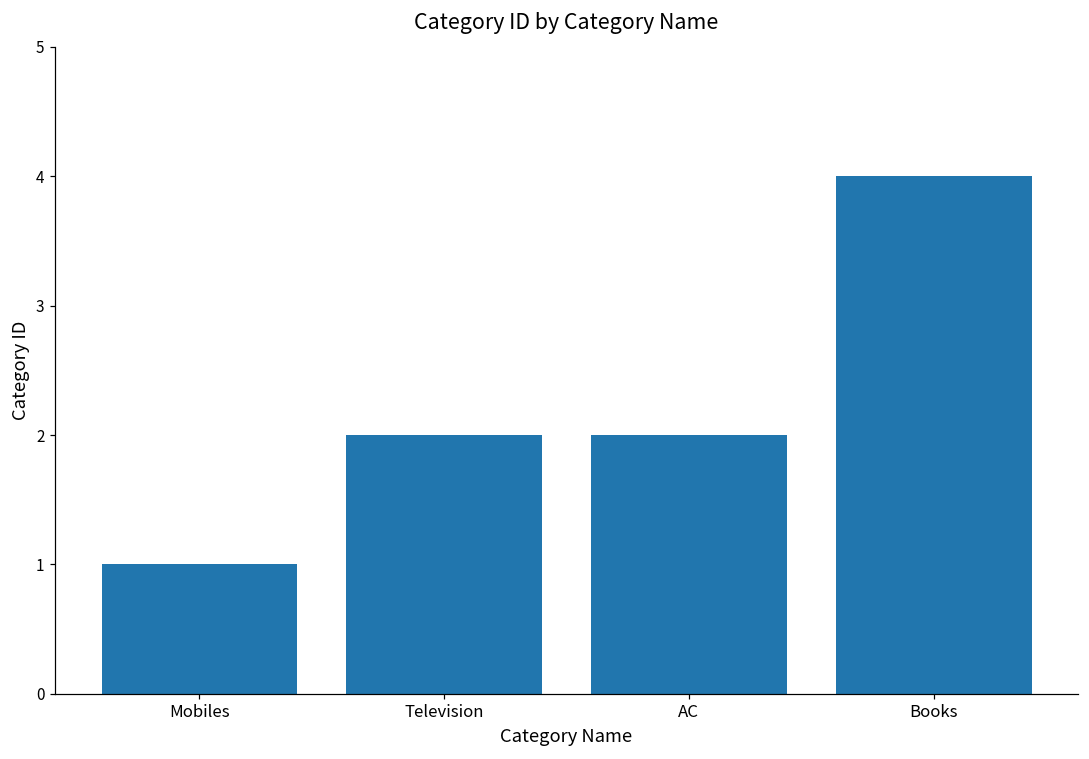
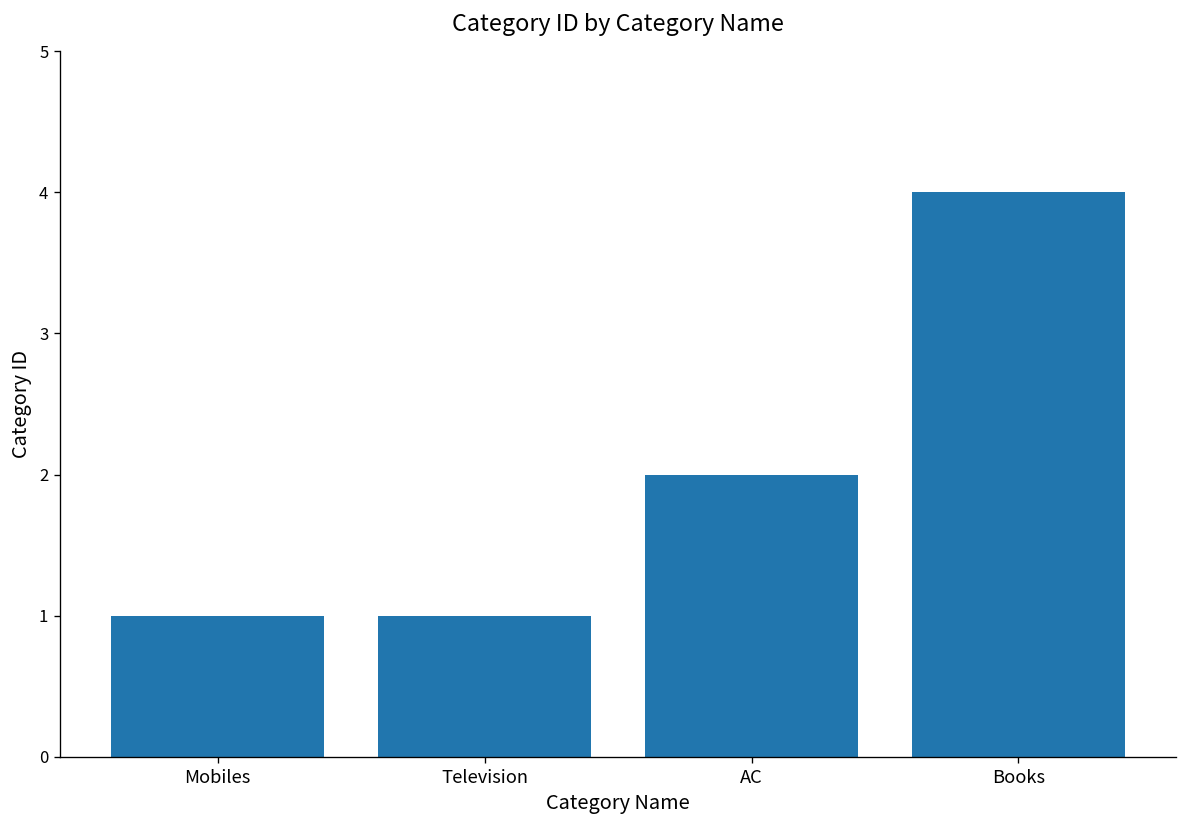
Television: 2 -> 1
